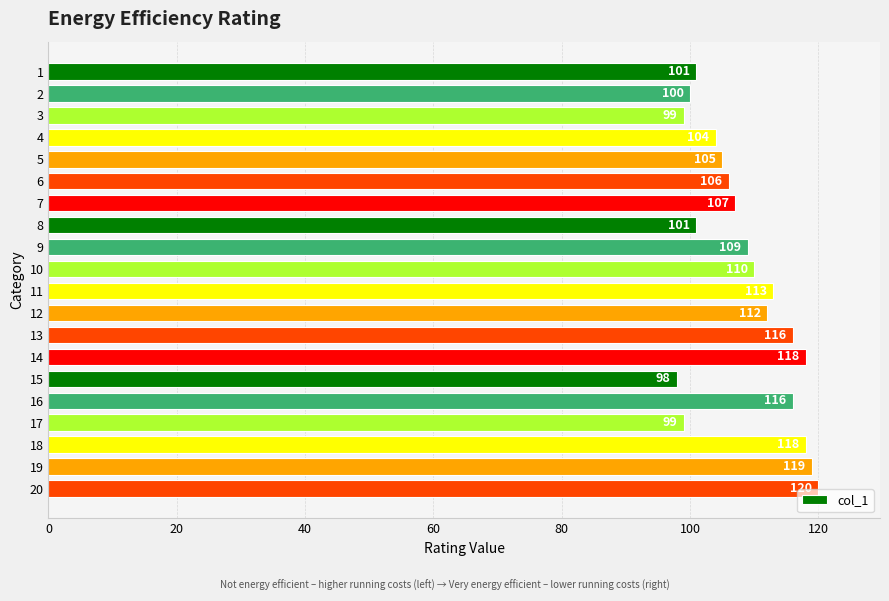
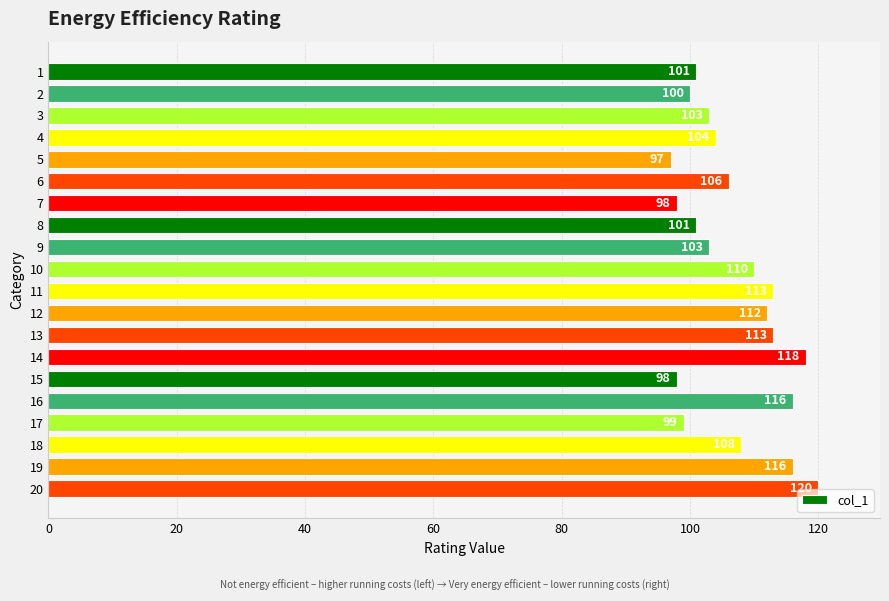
3: 99 -> 103
5: 105 -> 97
7: 107 -> 98
9: 109 -> 103
13: 116 -> 113
18: 118 -> 108
19: 119 -> 116
